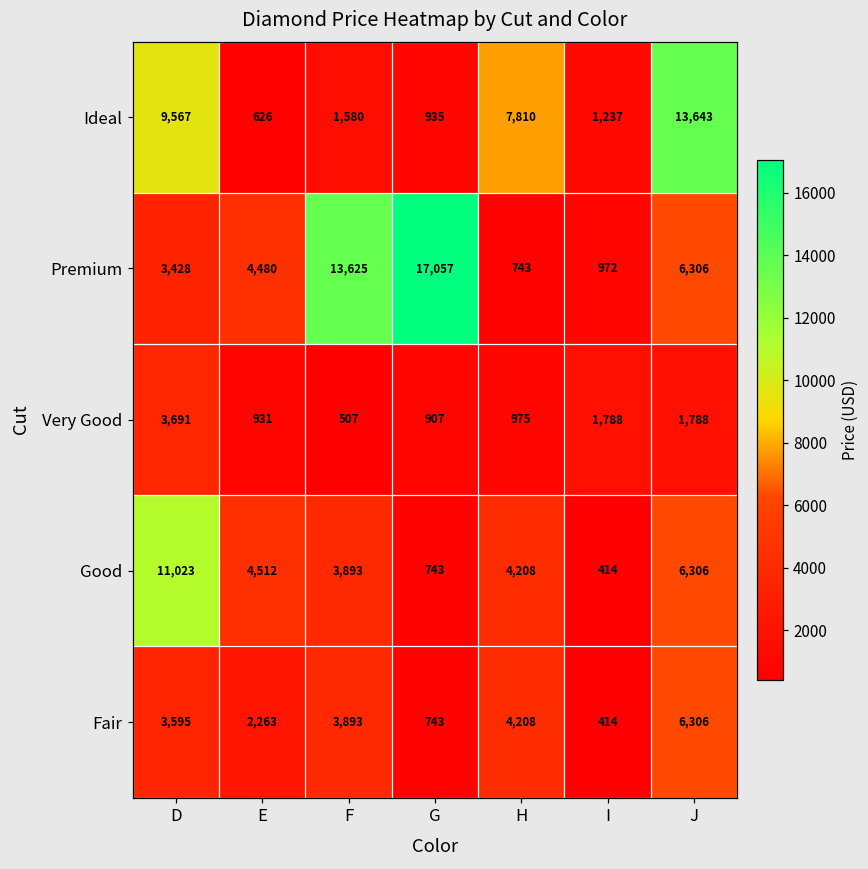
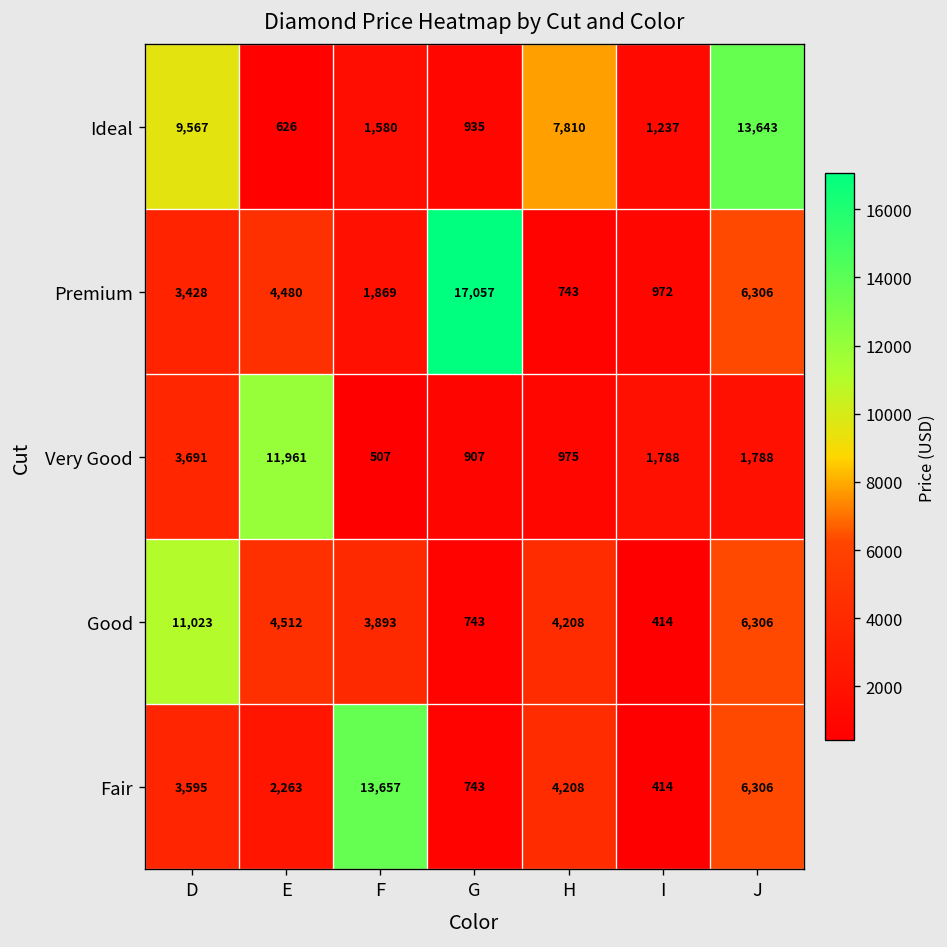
Premium, F: 13,625 -> 1,869
Very Good, E: 931 -> 11,961
Fair, F: 3,893 -> 13,657
